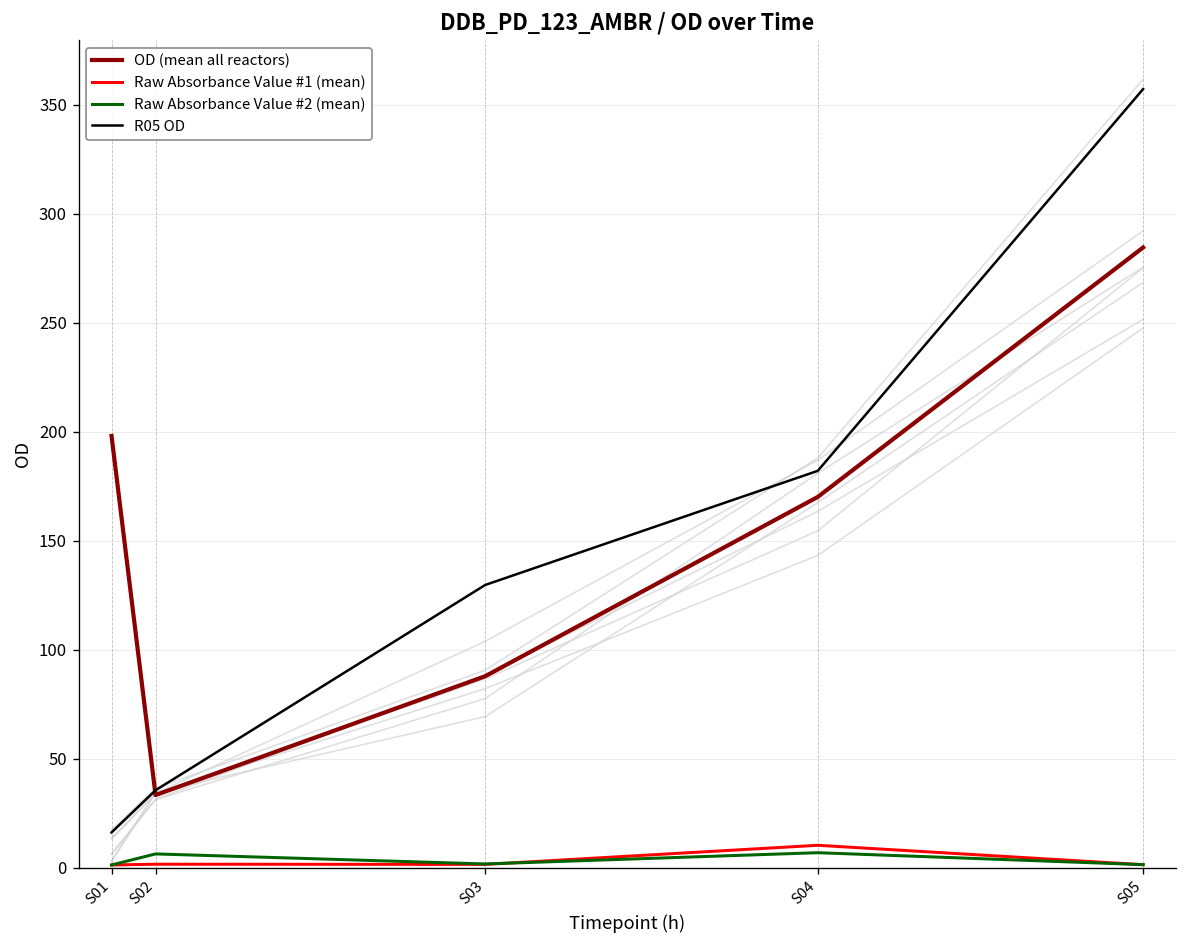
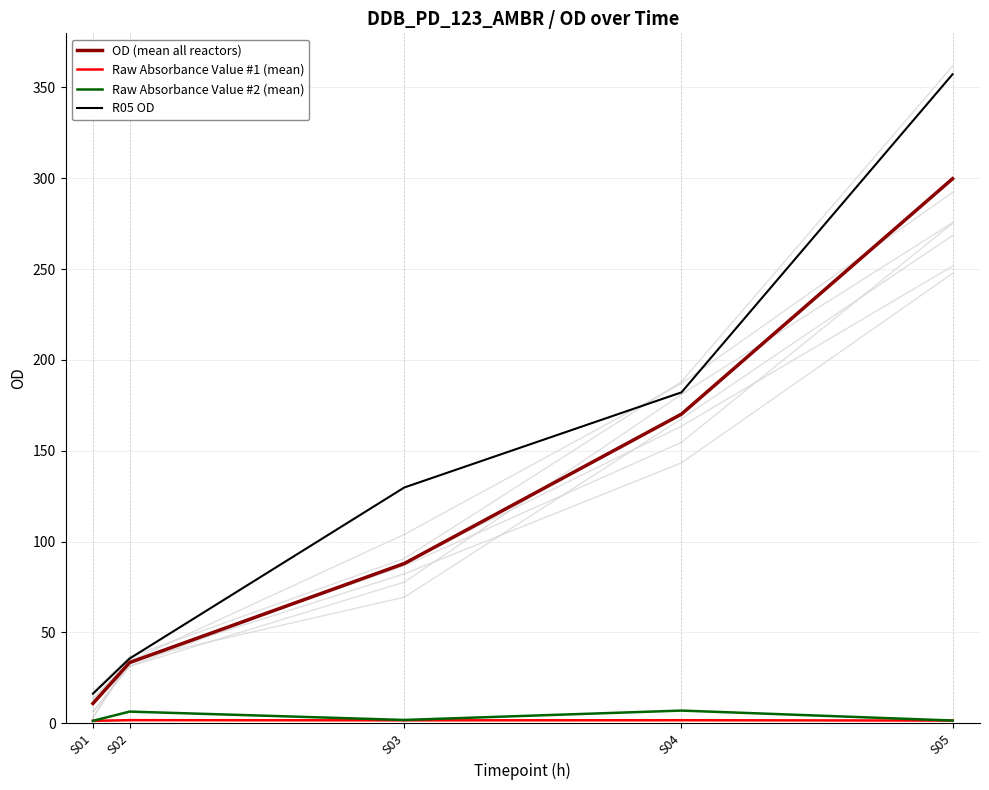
OD (mean all reactors), S01: 198 -> 11
Raw Absorbance Value #1 (mean), S04: 10 -> 2
OD (mean all reactors), S05: 285 -> 300
